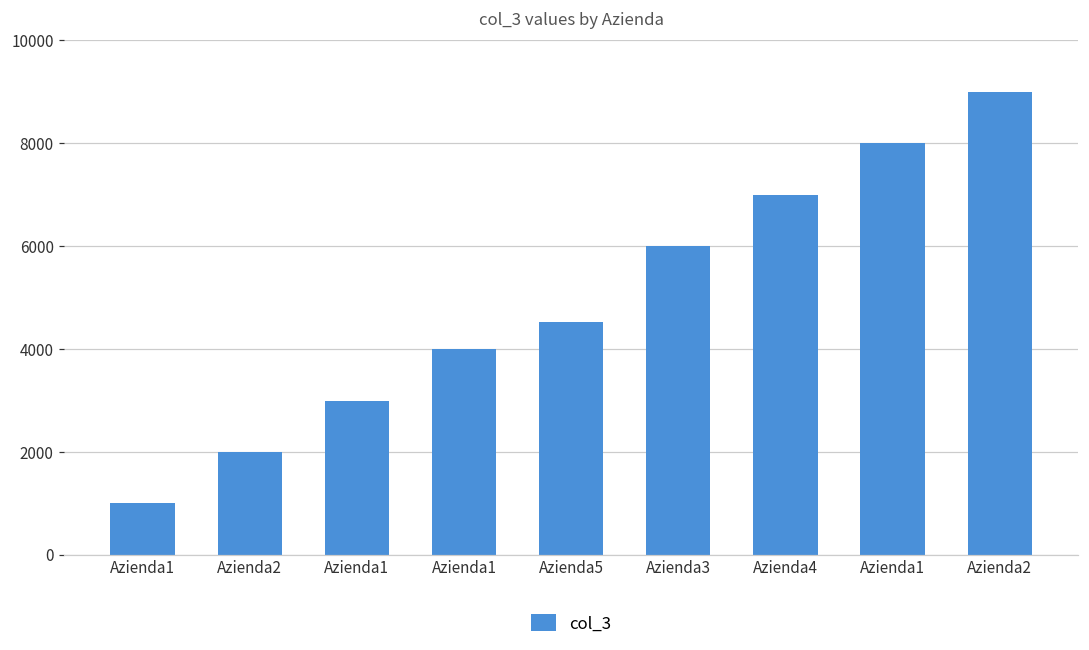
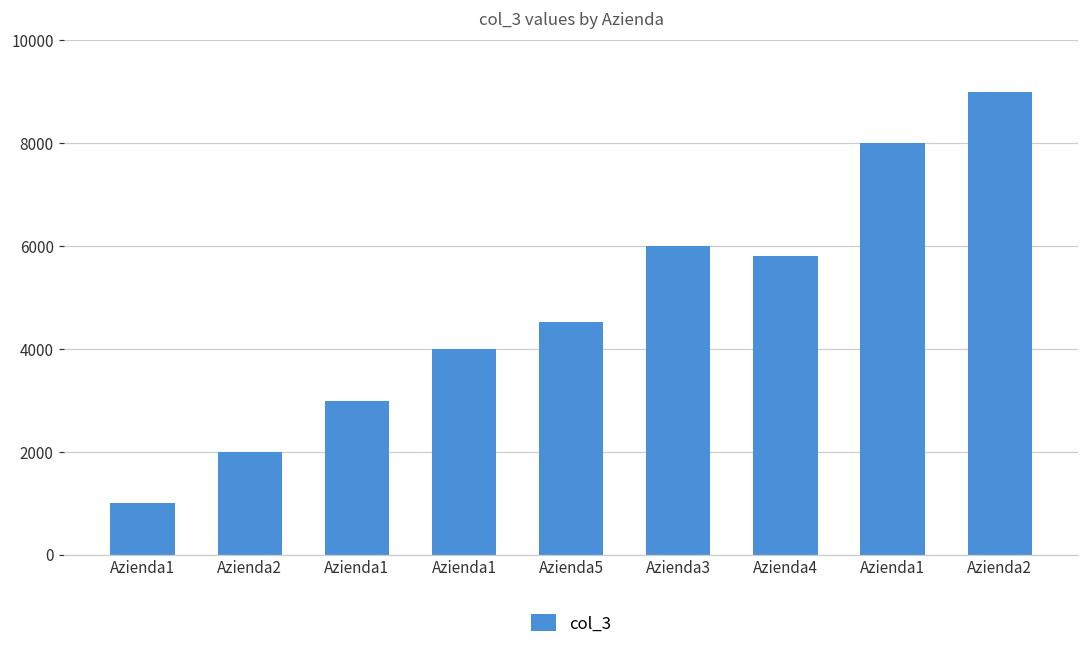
Azienda4: 7000 -> 5800
